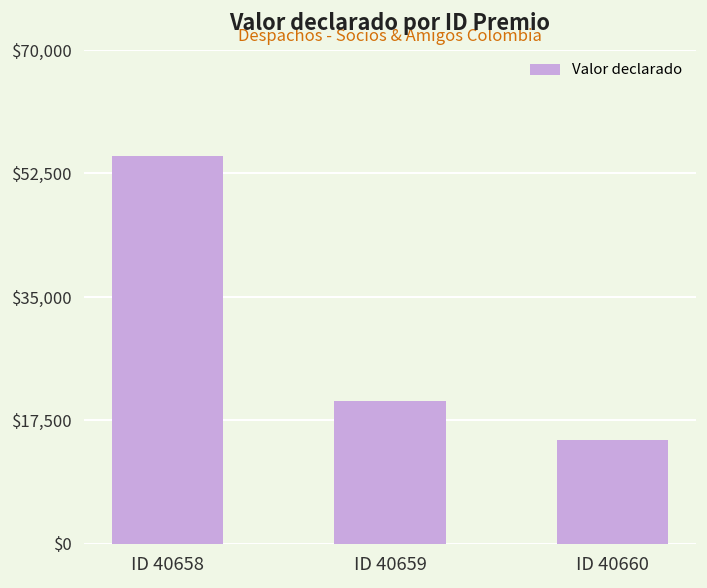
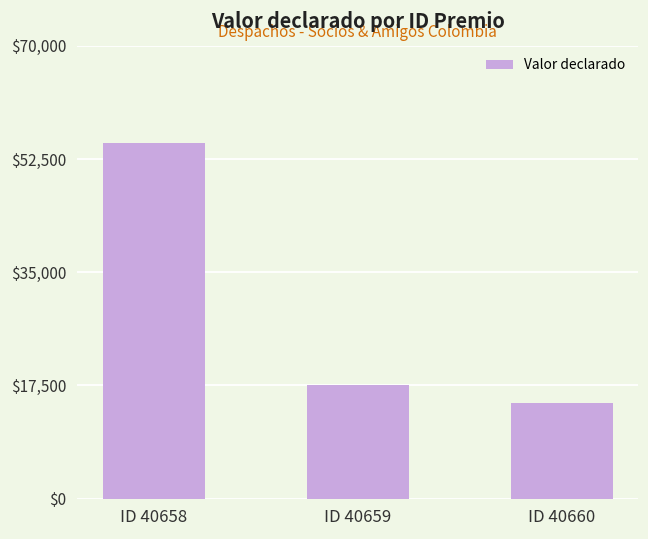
ID 40659: $20,000 -> $18,000
